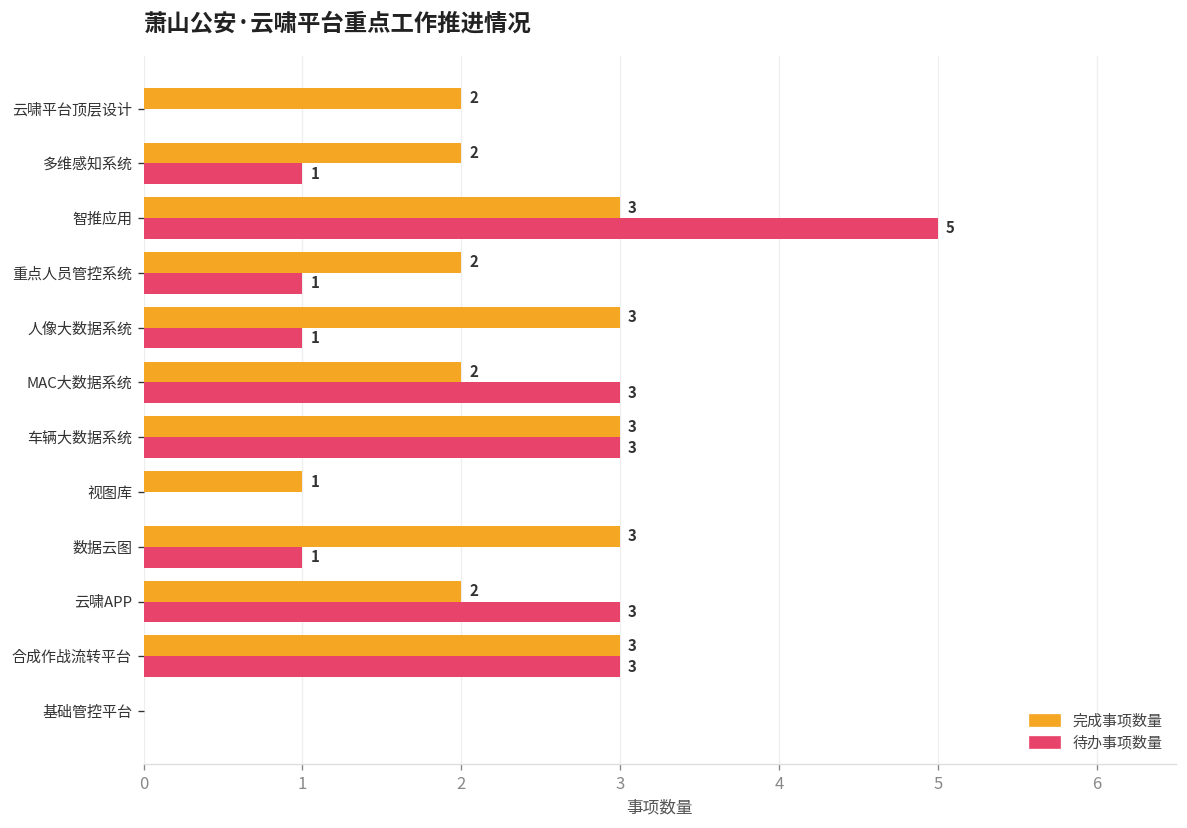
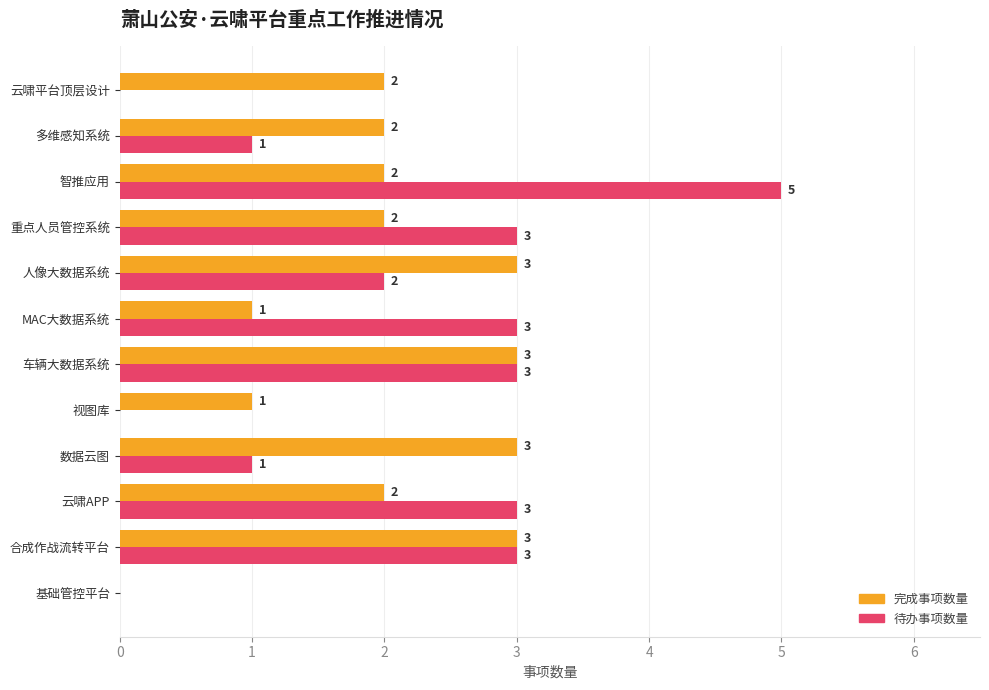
完成事项数量, 智推应用: 3 -> 2
待办事项数量, 重点人员管控系统: 1 -> 3
待办事项数量, 人像大数据系统: 1 -> 2
完成事项数量, MAC大数据系统: 2 -> 1
